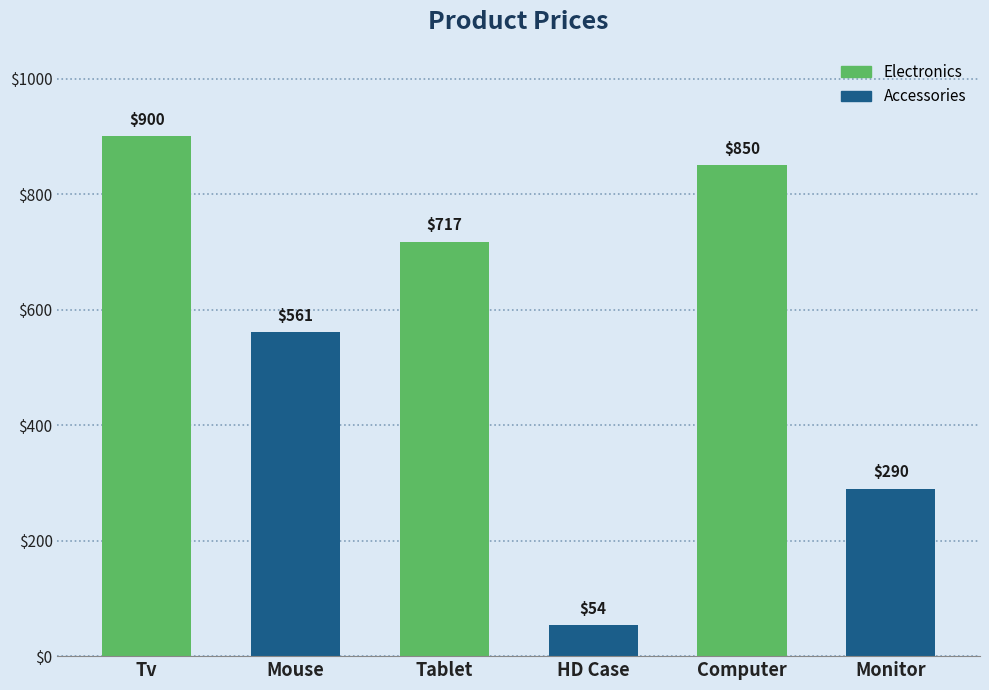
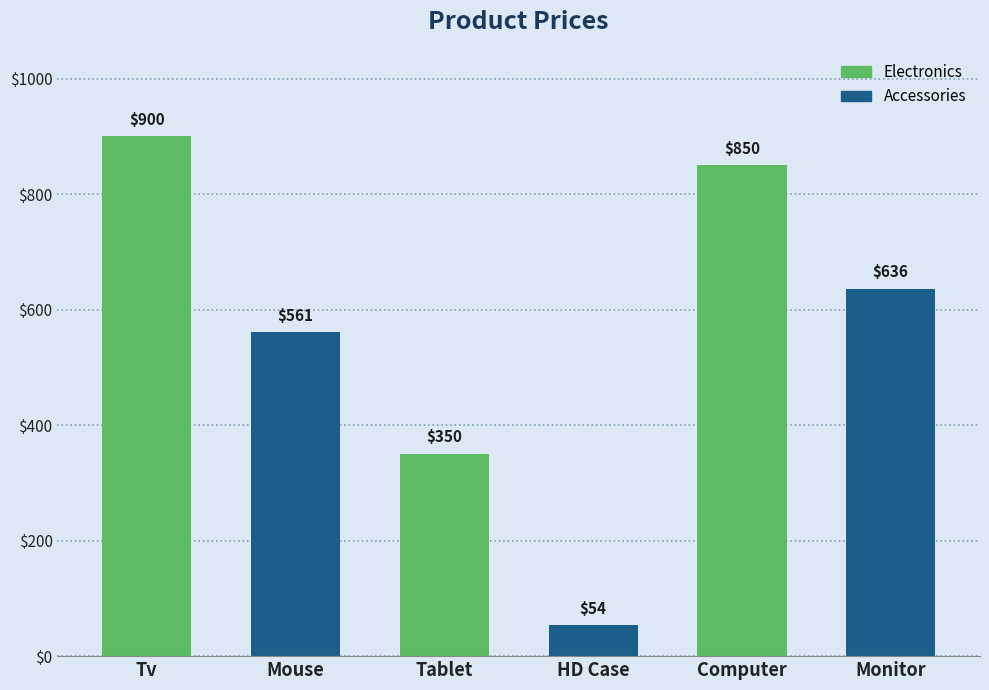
Tablet: $717 -> $350
Monitor: $290 -> $636
